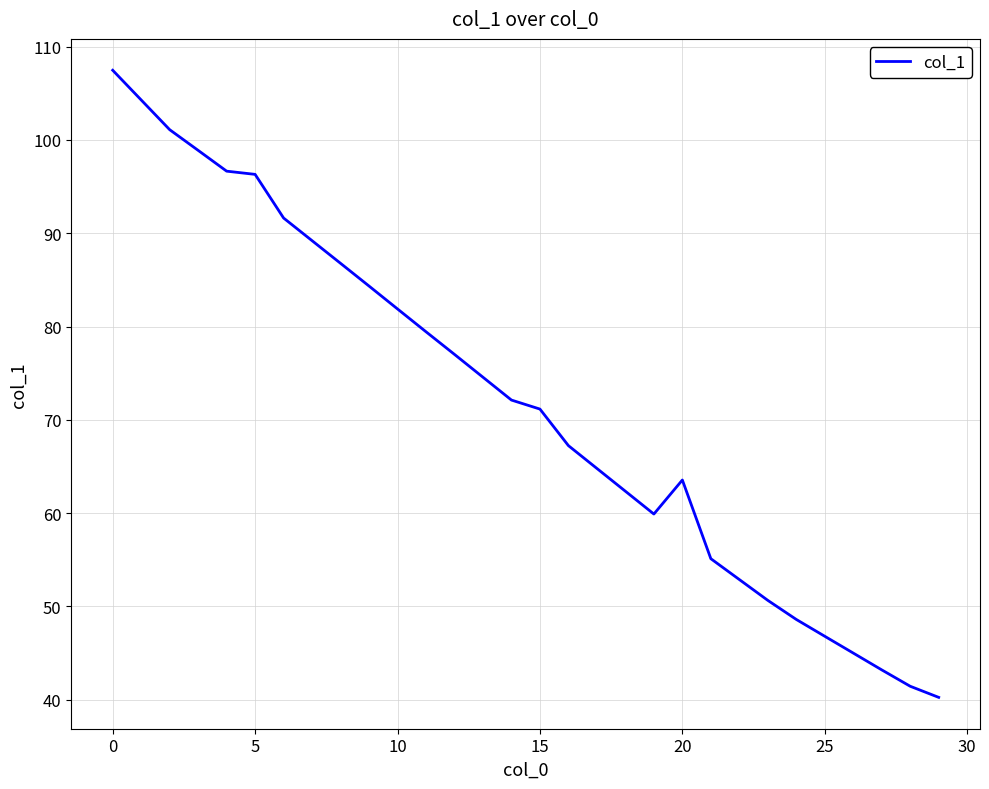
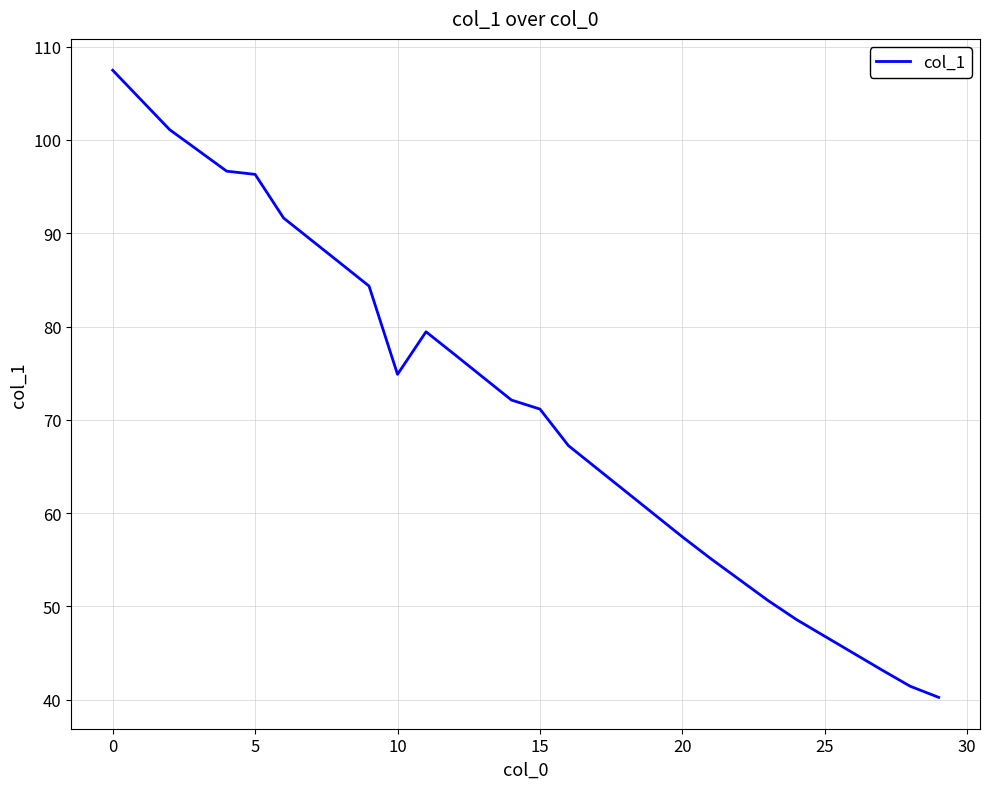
10: 82 -> 75
20: 64 -> 57
